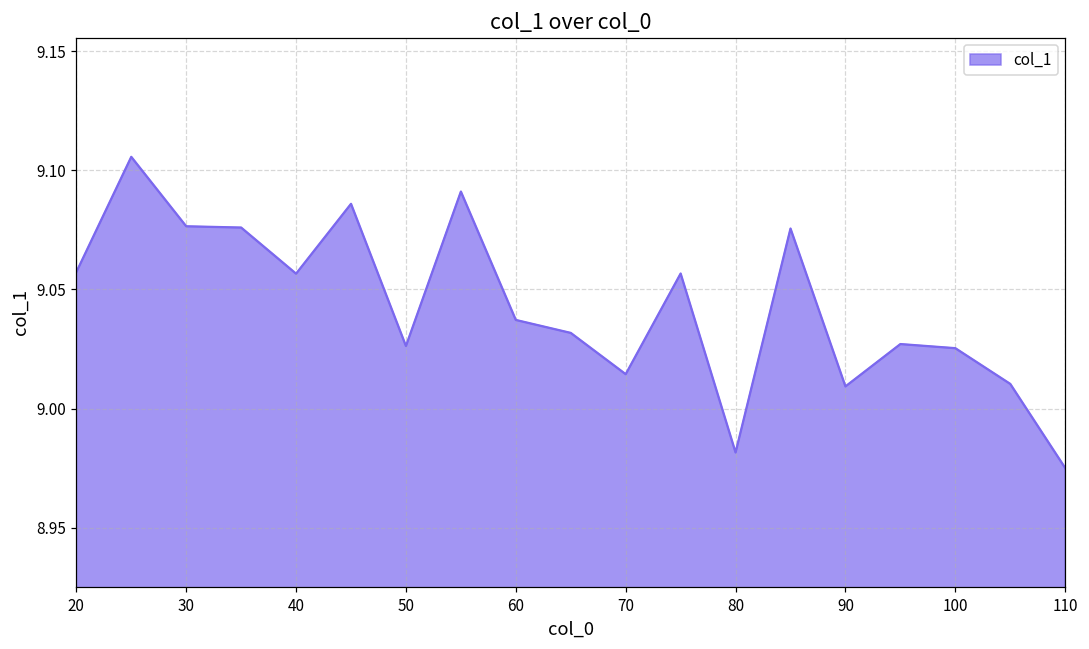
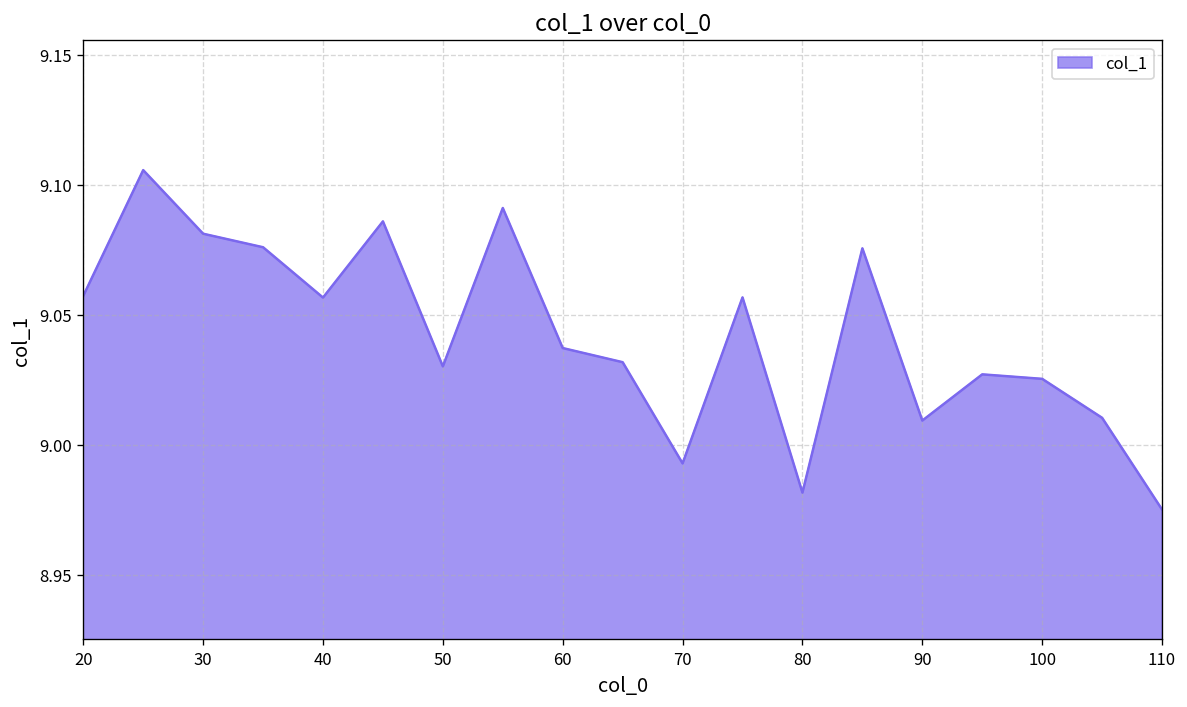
30: 9.076 -> 9.081
50: 9.026 -> 9.030
70: 9.014 -> 8.993
